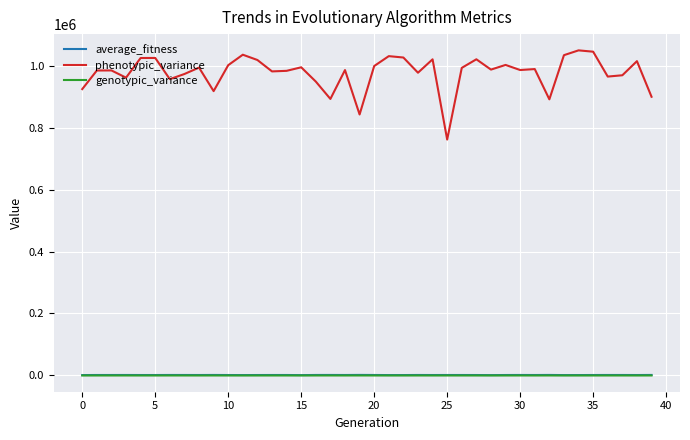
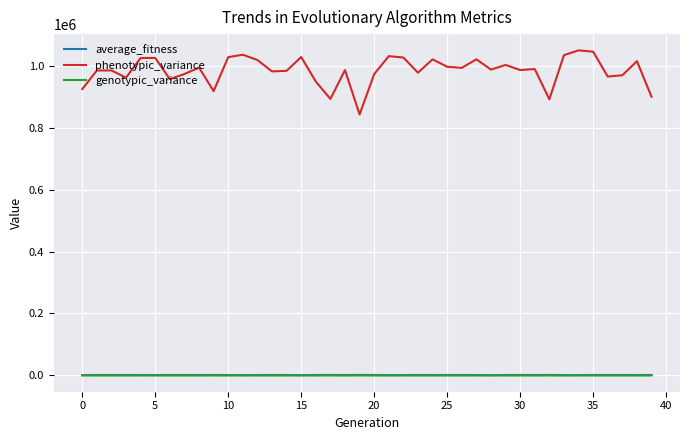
phenotypic_variance, 10: 1000000 -> 1030000
phenotypic_variance, 15: 990000 -> 1030000
phenotypic_variance, 20: 1000000 -> 970000
phenotypic_variance, 25: 760000 -> 1000000
